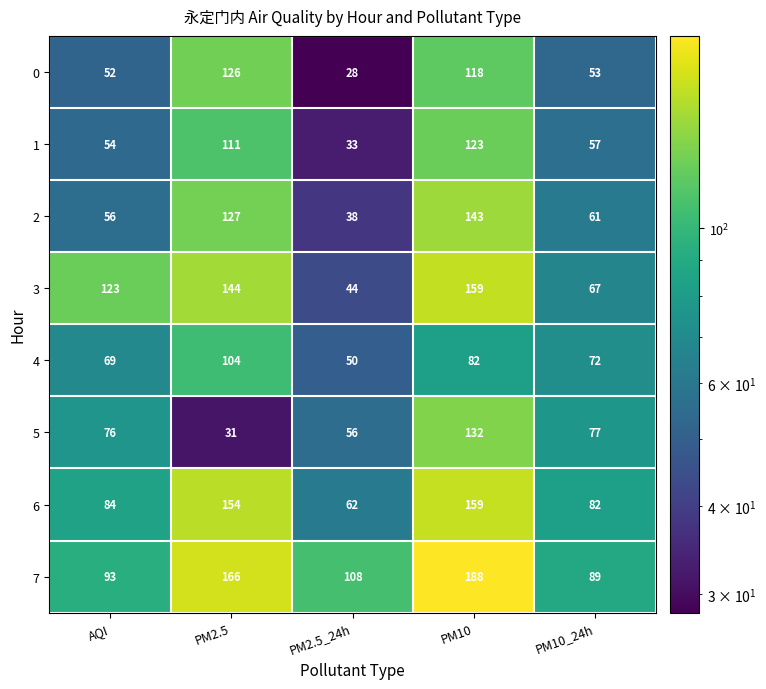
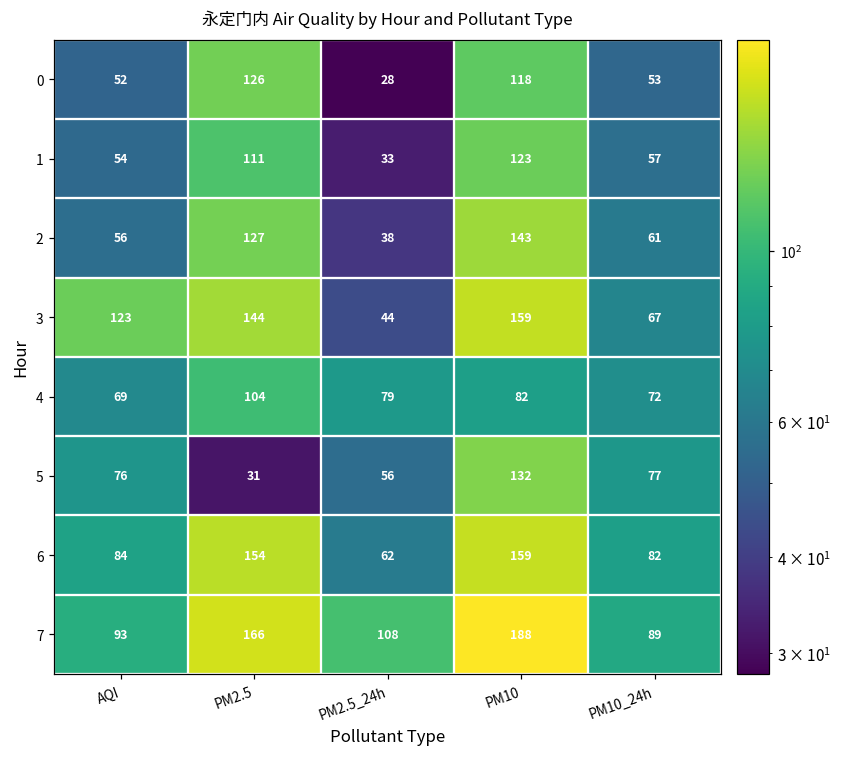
4, PM2.5_24h: 50 -> 79
